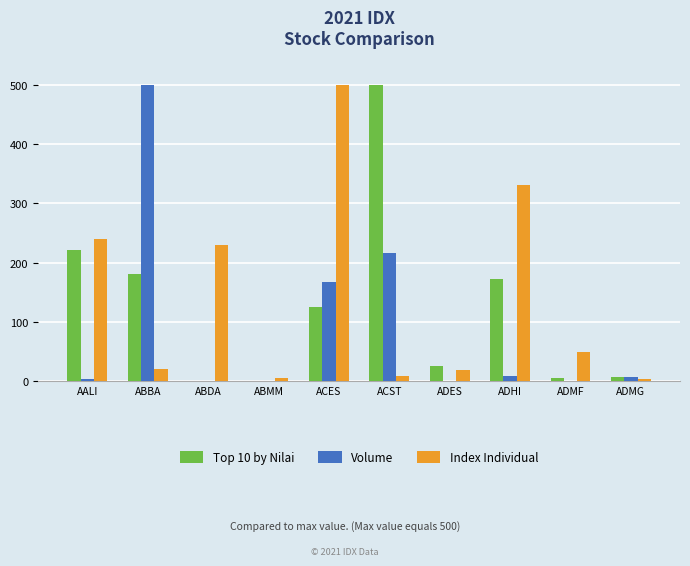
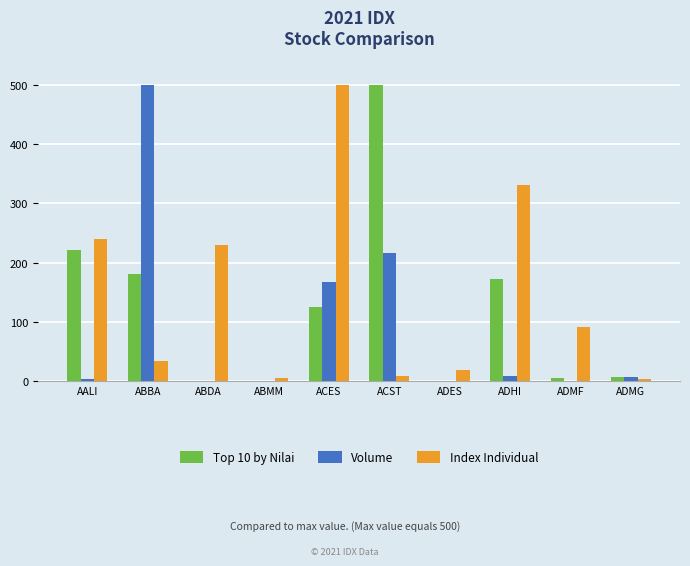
Index Individual, ABBA: 20 -> 30
Top 10 by Nilai, ADES: 30 -> 0
Index Individual, ADMF: 50 -> 90
